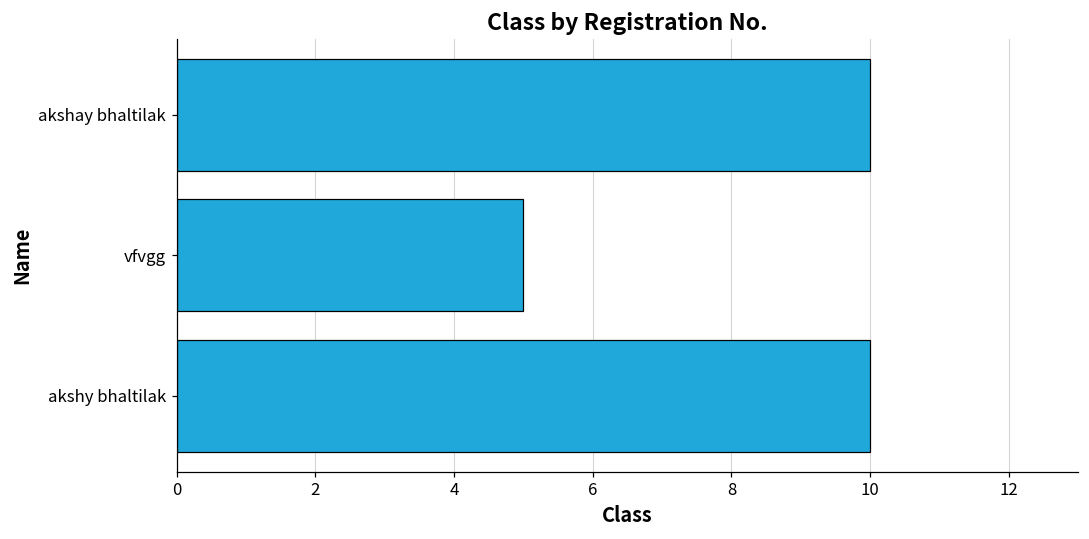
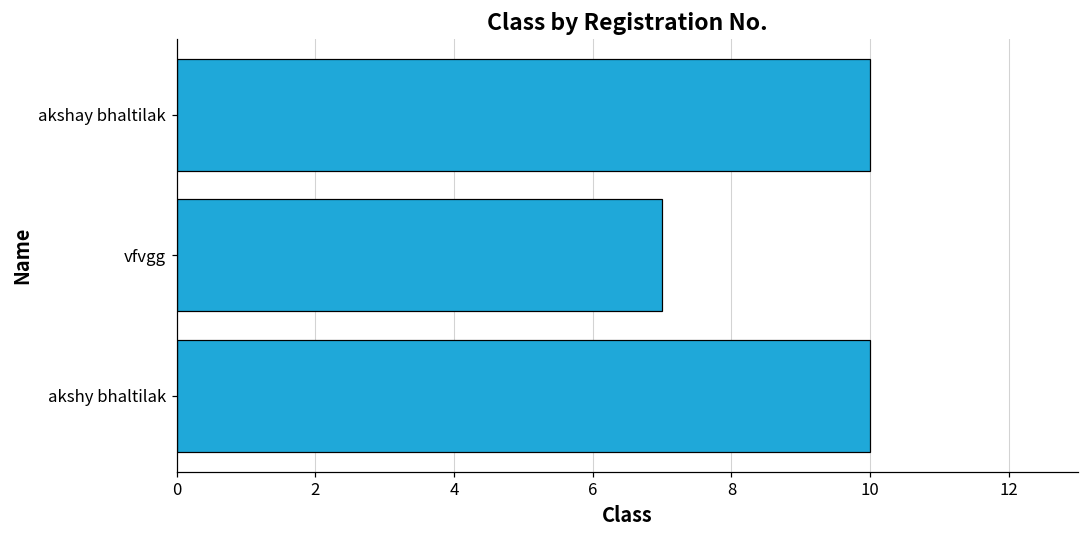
vfvgg: 5 -> 7
